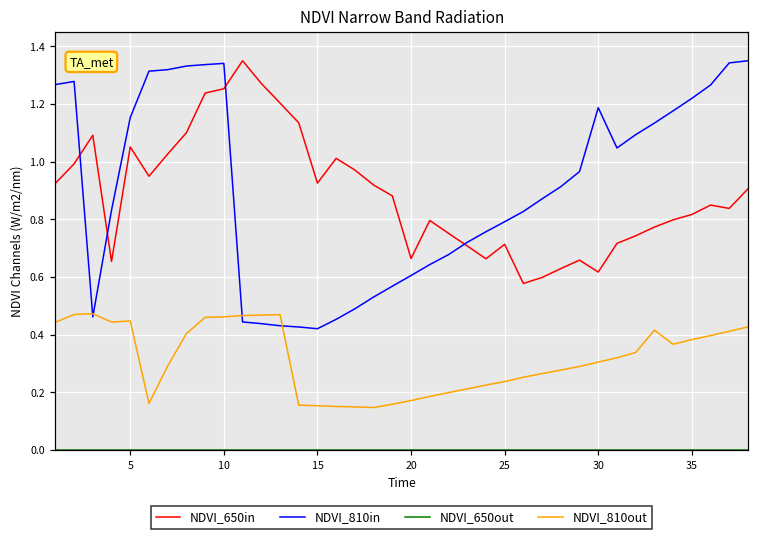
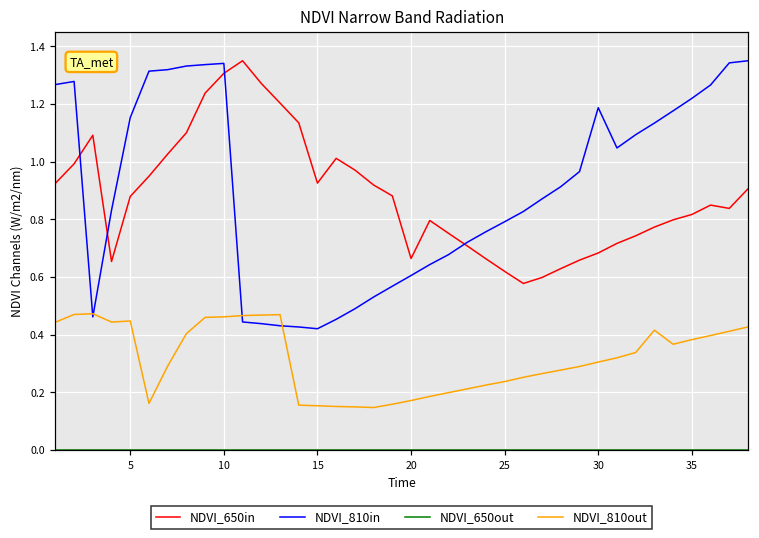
NDVI_650in, 5: 1.05 -> 0.88
NDVI_650in, 10: 1.25 -> 1.31
NDVI_650in, 25: 0.71 -> 0.62
NDVI_650in, 30: 0.62 -> 0.68
